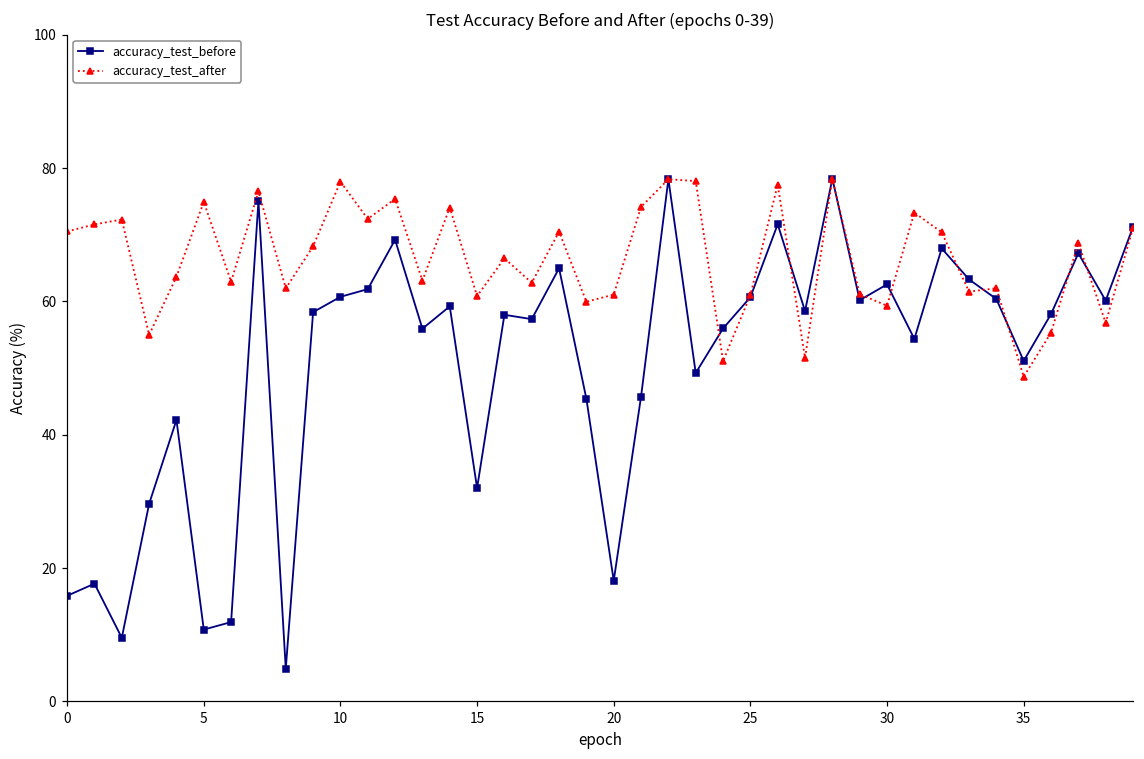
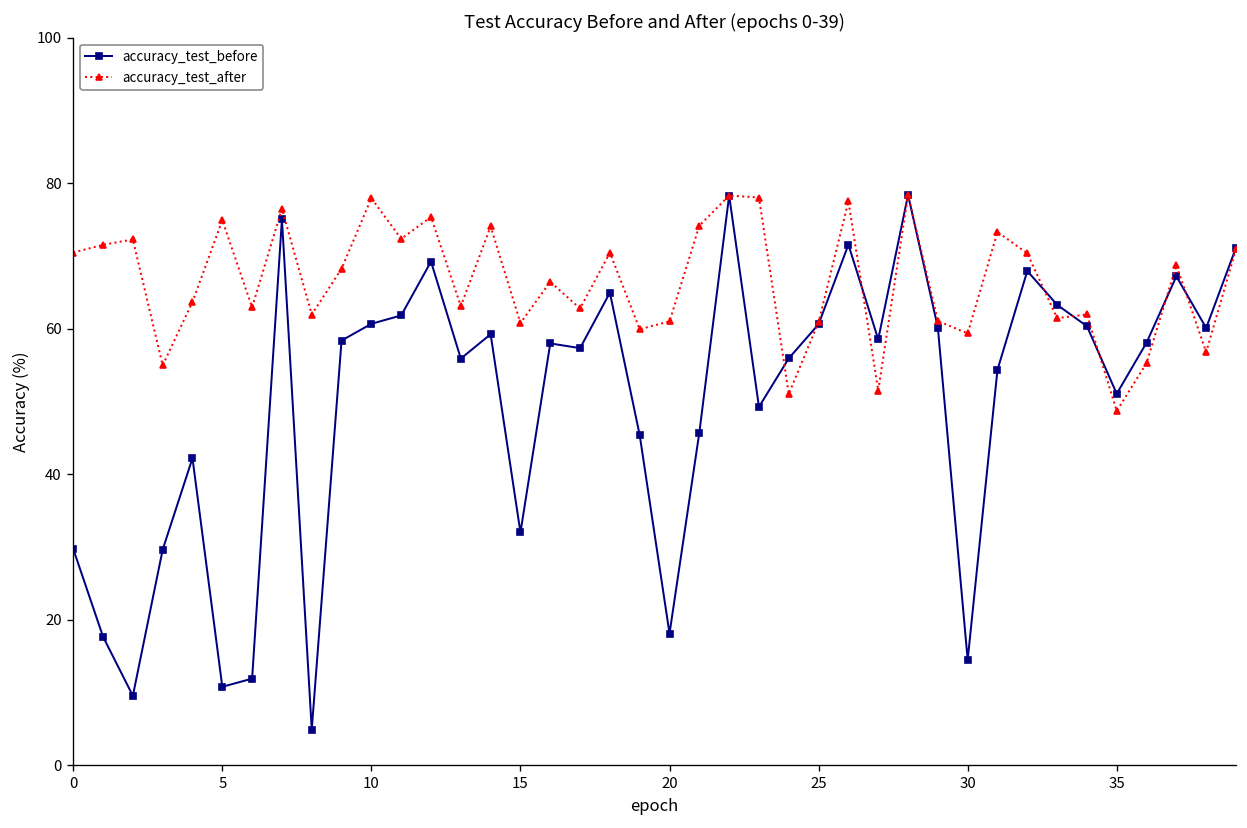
accuracy_test_before, 0: 16 -> 30
accuracy_test_before, 30: 63 -> 14
